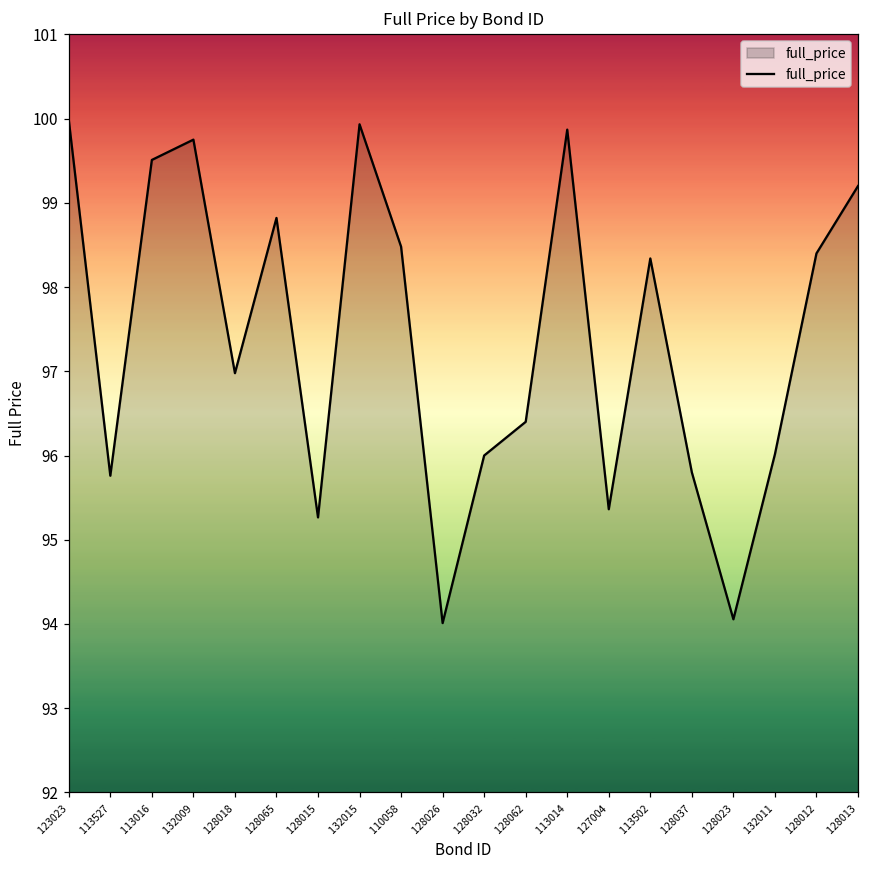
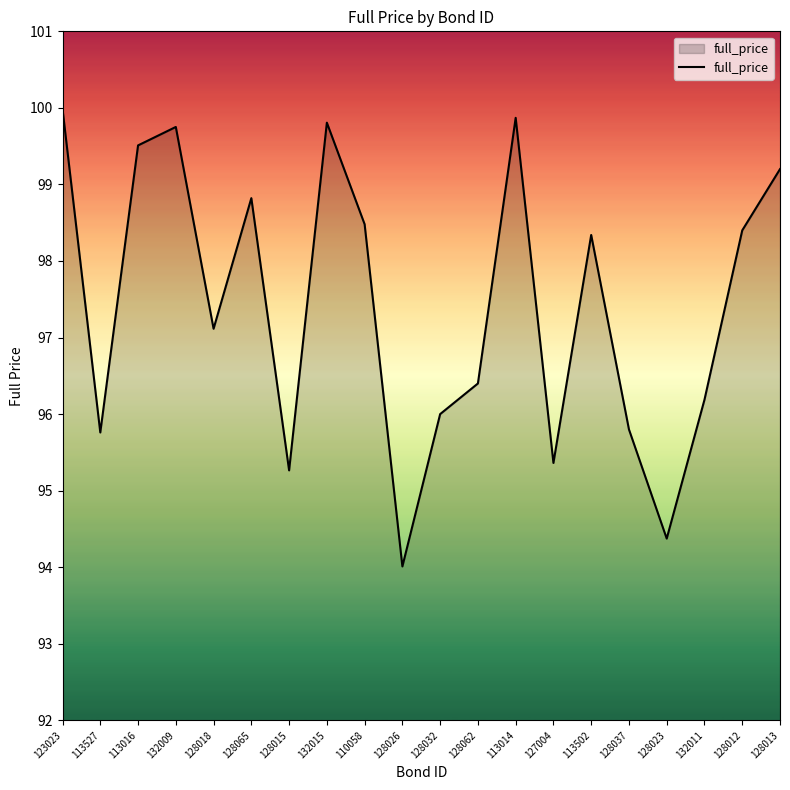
128018: 97.0 -> 97.1
132015: 99.9 -> 99.8
128023: 94.1 -> 94.4
132011: 96.0 -> 96.2
